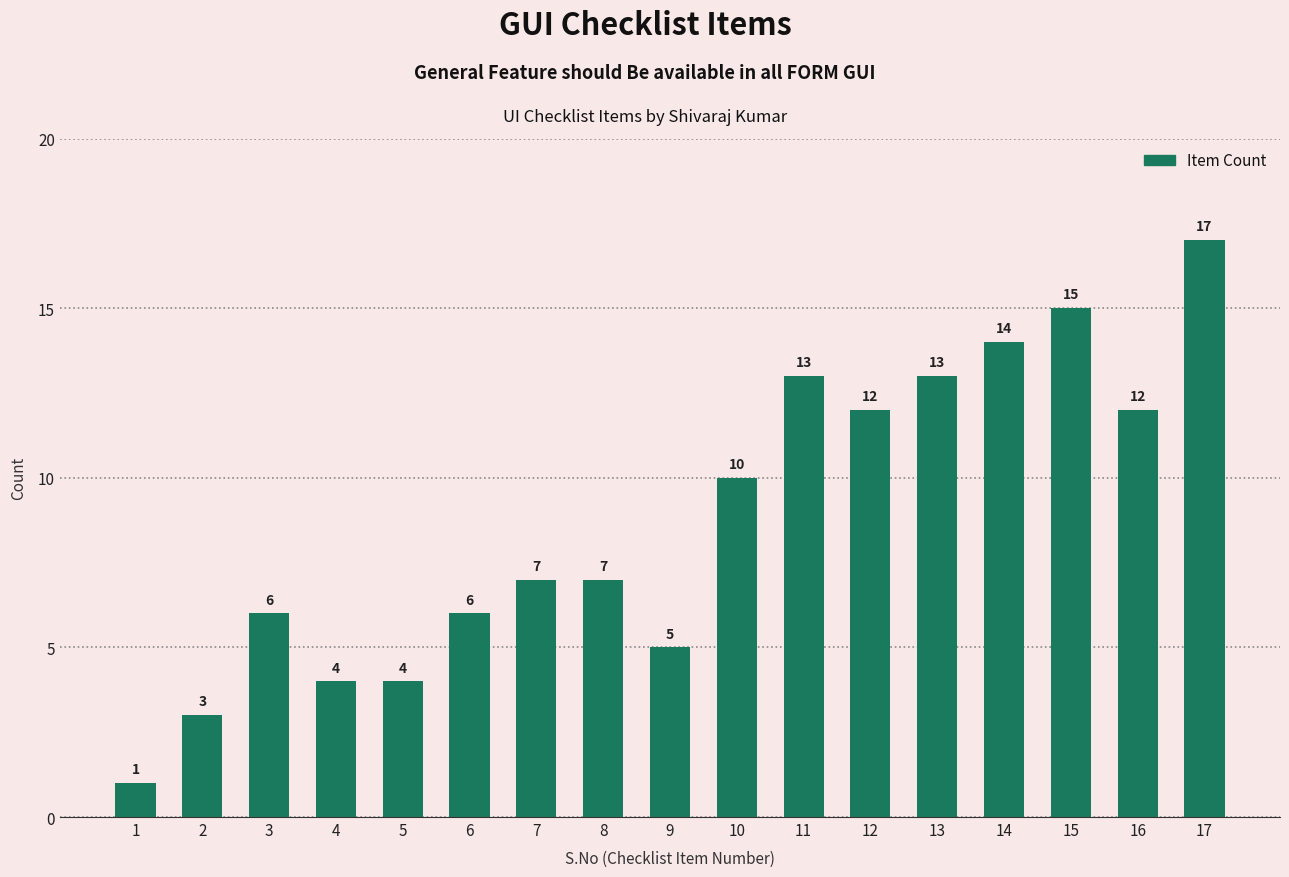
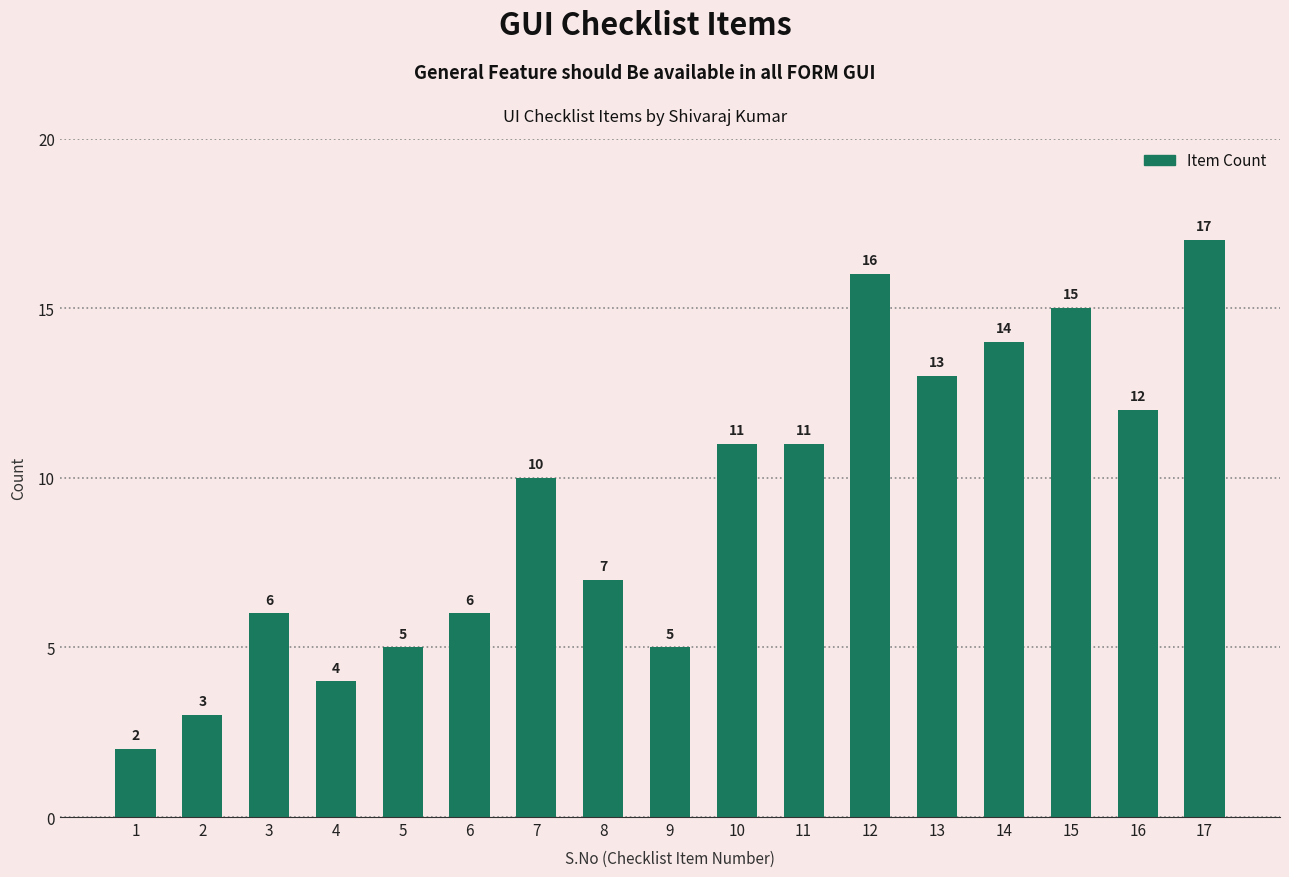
1: 1 -> 2
5: 4 -> 5
7: 7 -> 10
10: 10 -> 11
11: 13 -> 11
12: 12 -> 16
